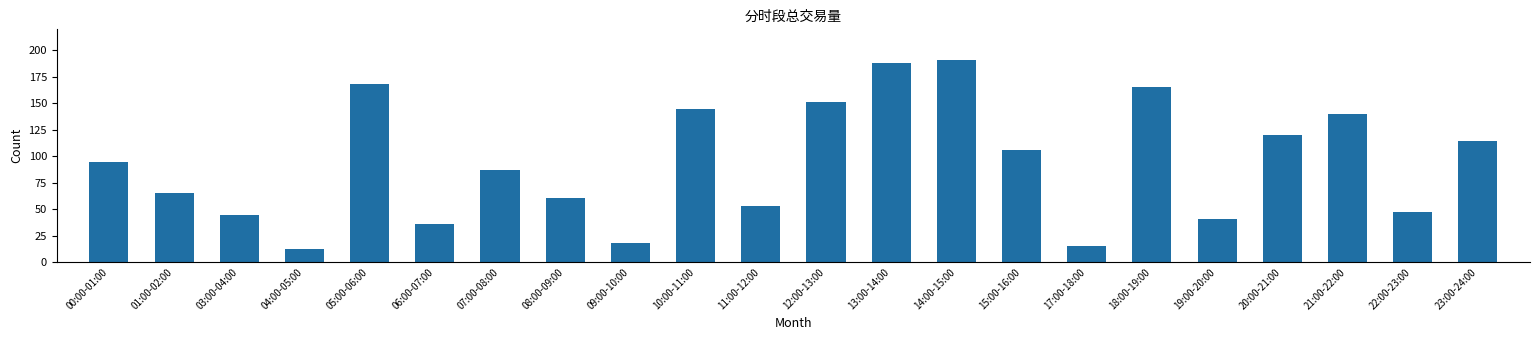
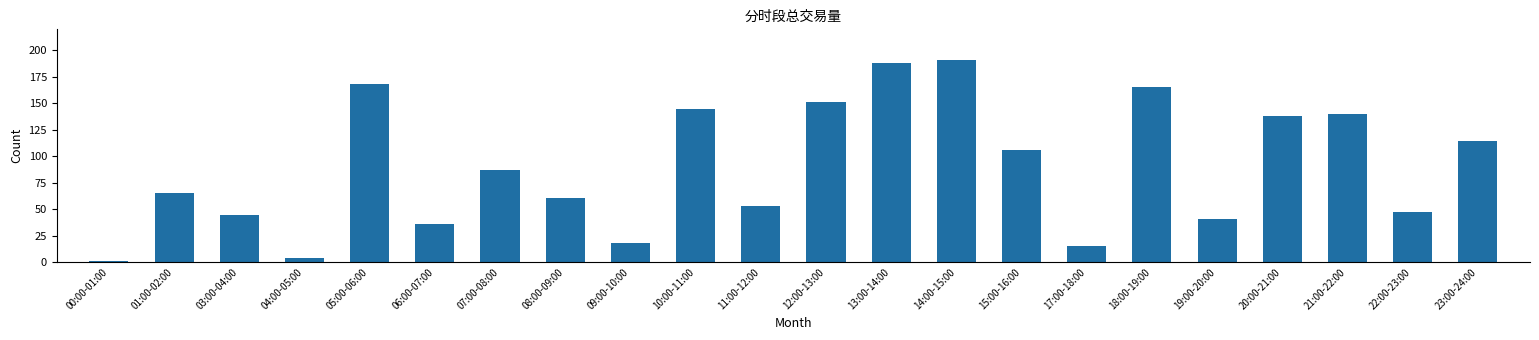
00:00-01:00: 94 -> 1
04:00-05:00: 12 -> 4
20:00-21:00: 120 -> 138
